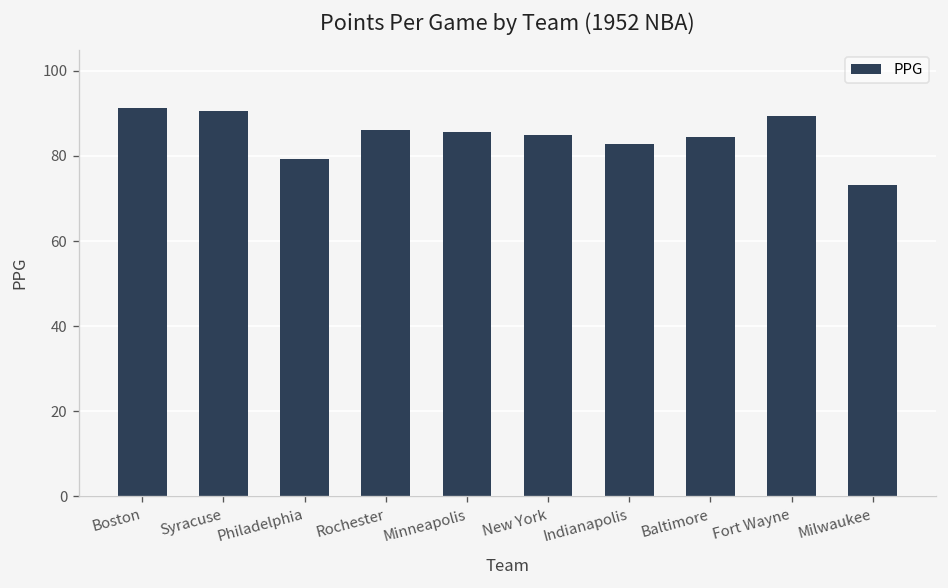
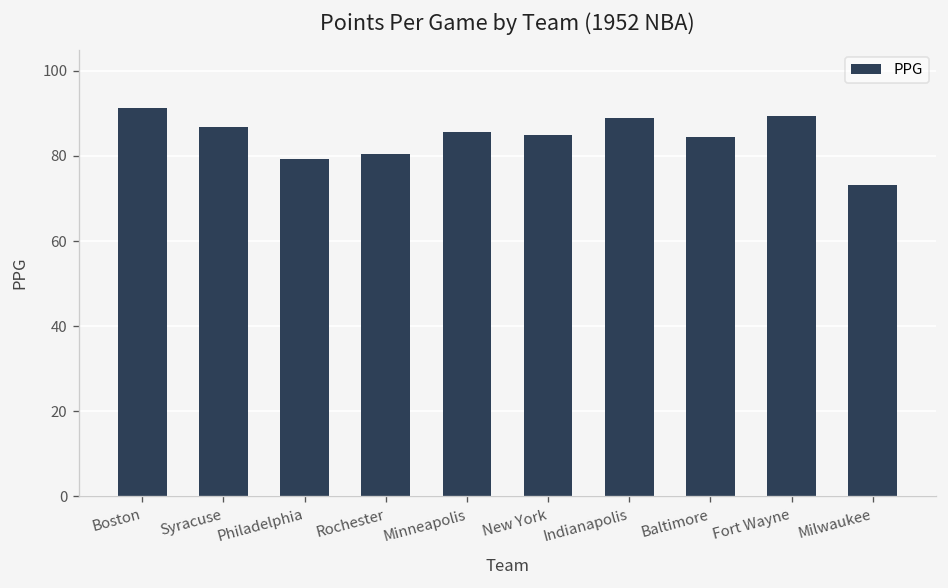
Syracuse: 91 -> 87
Rochester: 86 -> 80
Indianapolis: 83 -> 89
